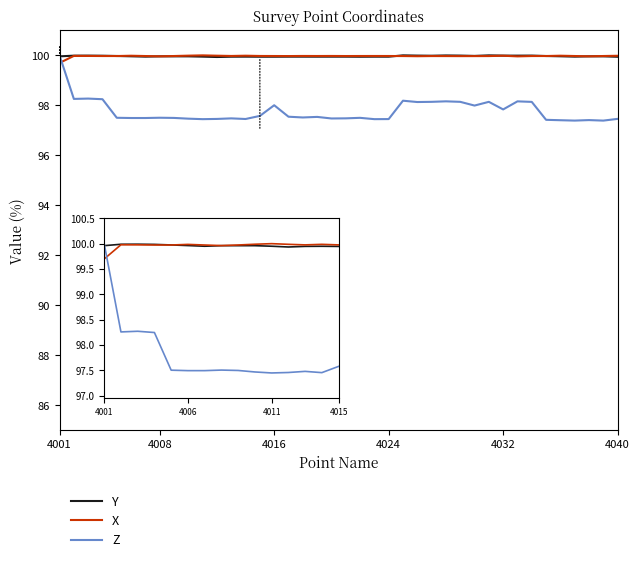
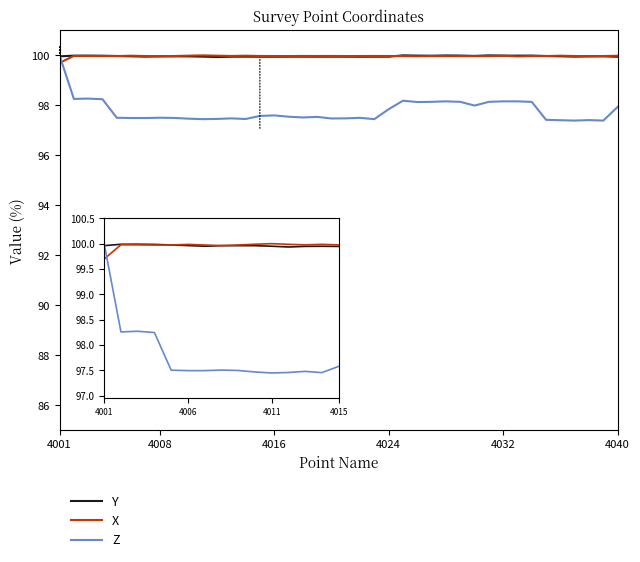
Z, 4016: 98.0 -> 97.6
Z, 4024: 97.5 -> 97.8
Z, 4032: 97.8 -> 98.2
Z, 4040: 97.5 -> 97.9
